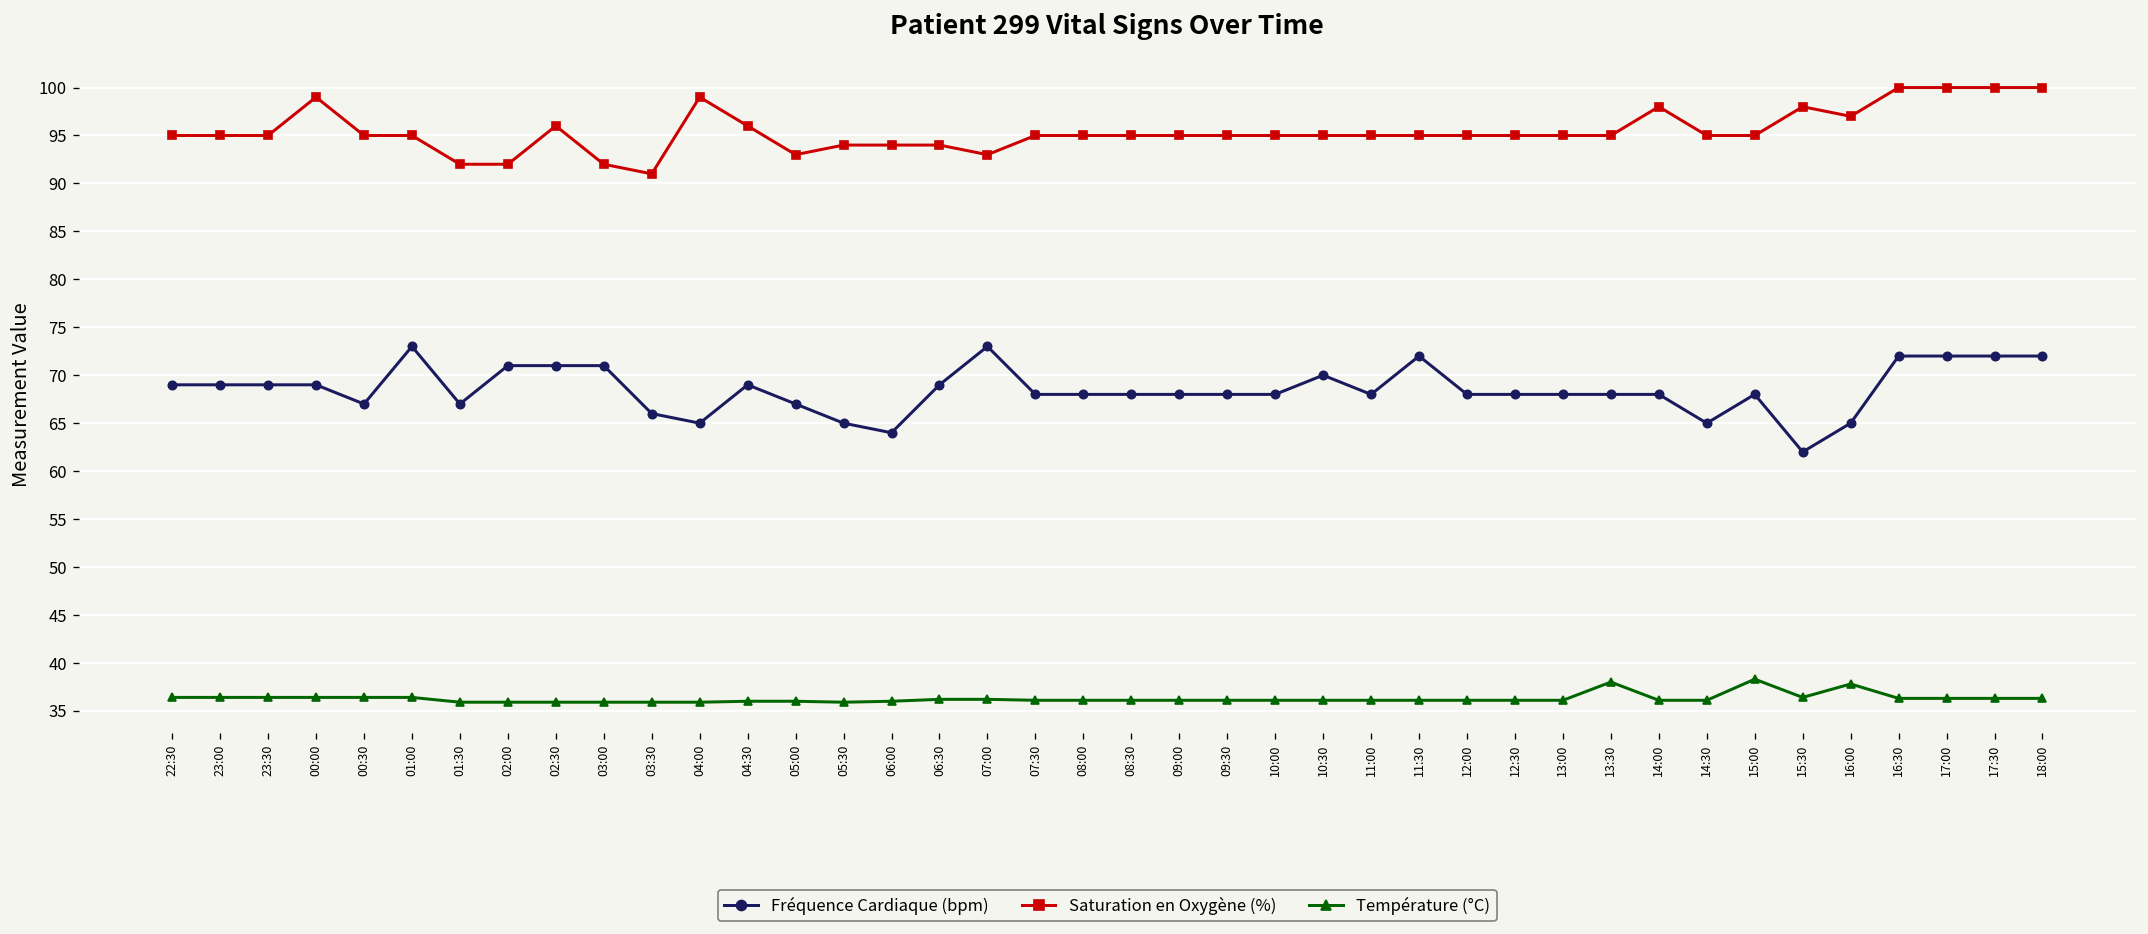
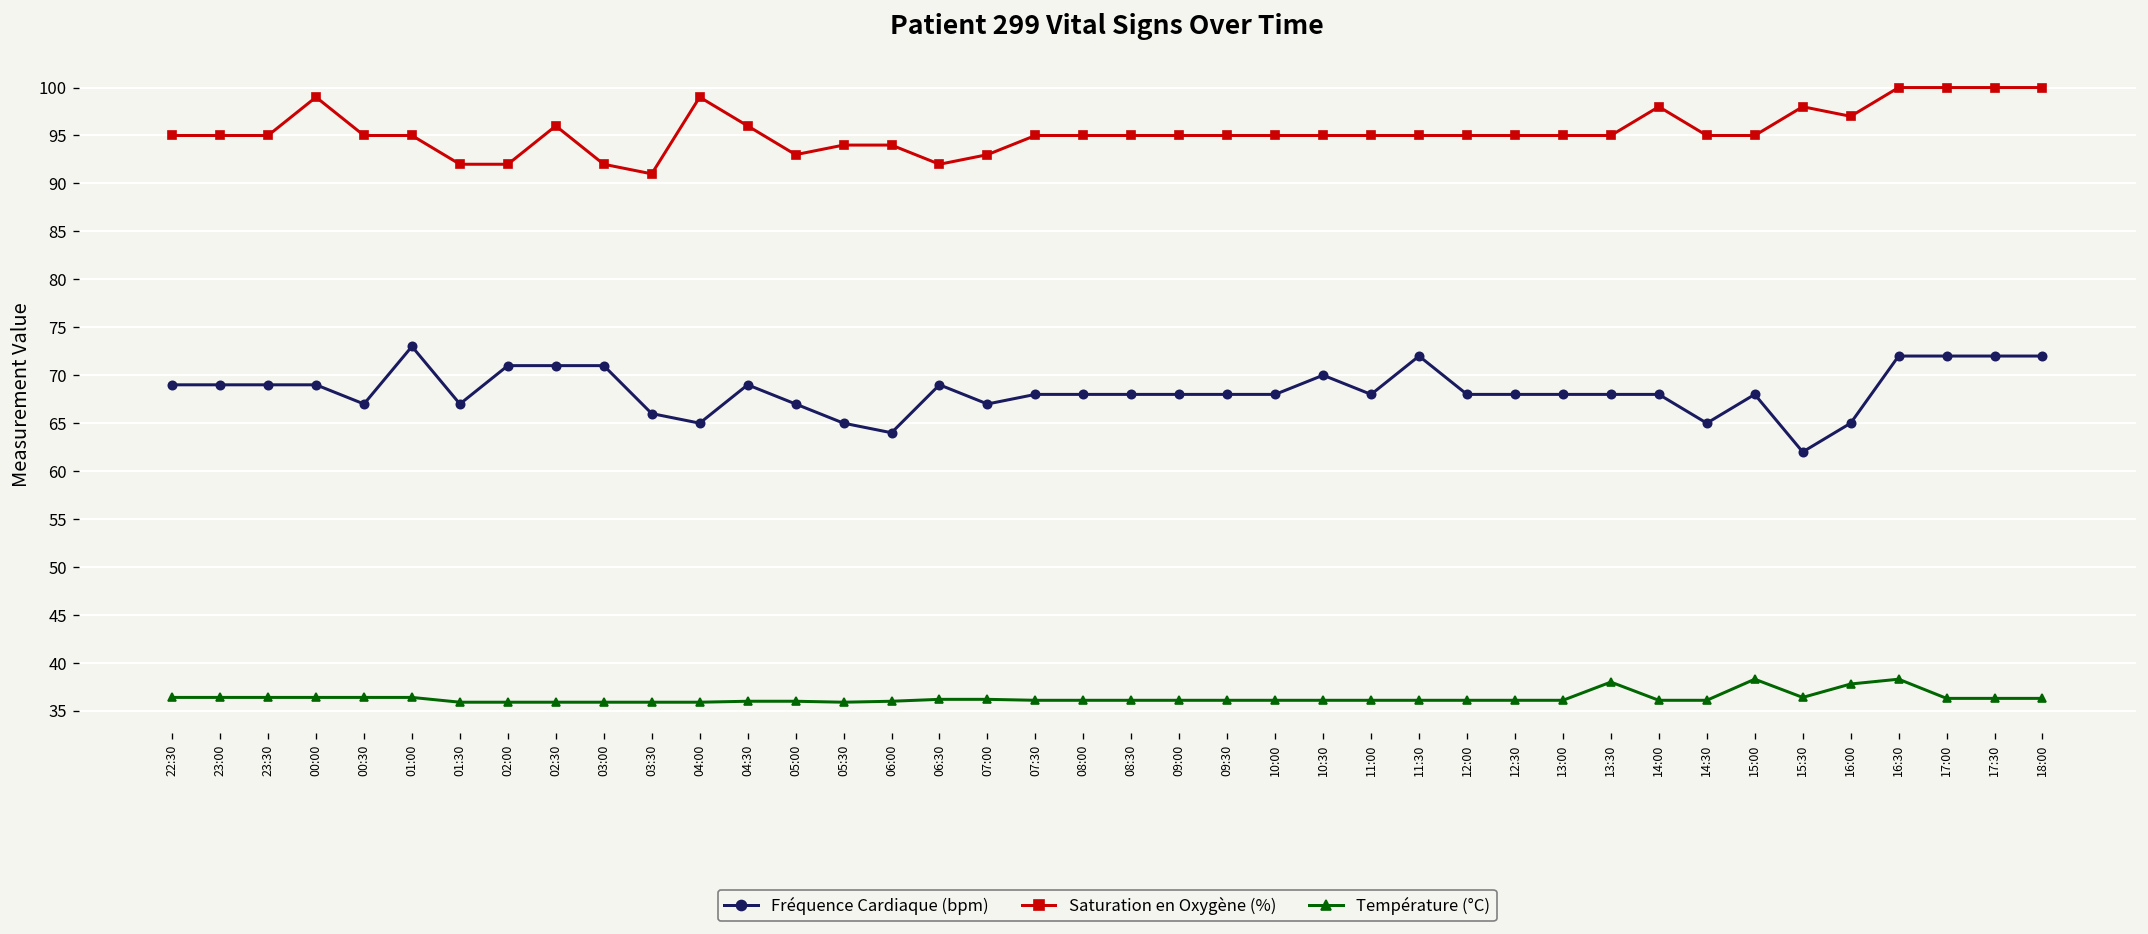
Saturation en Oxygène (%), 06:30: 94 -> 92
Fréquence Cardiaque (bpm), 07:00: 73 -> 67
Température (°C), 16:30: 36 -> 38
